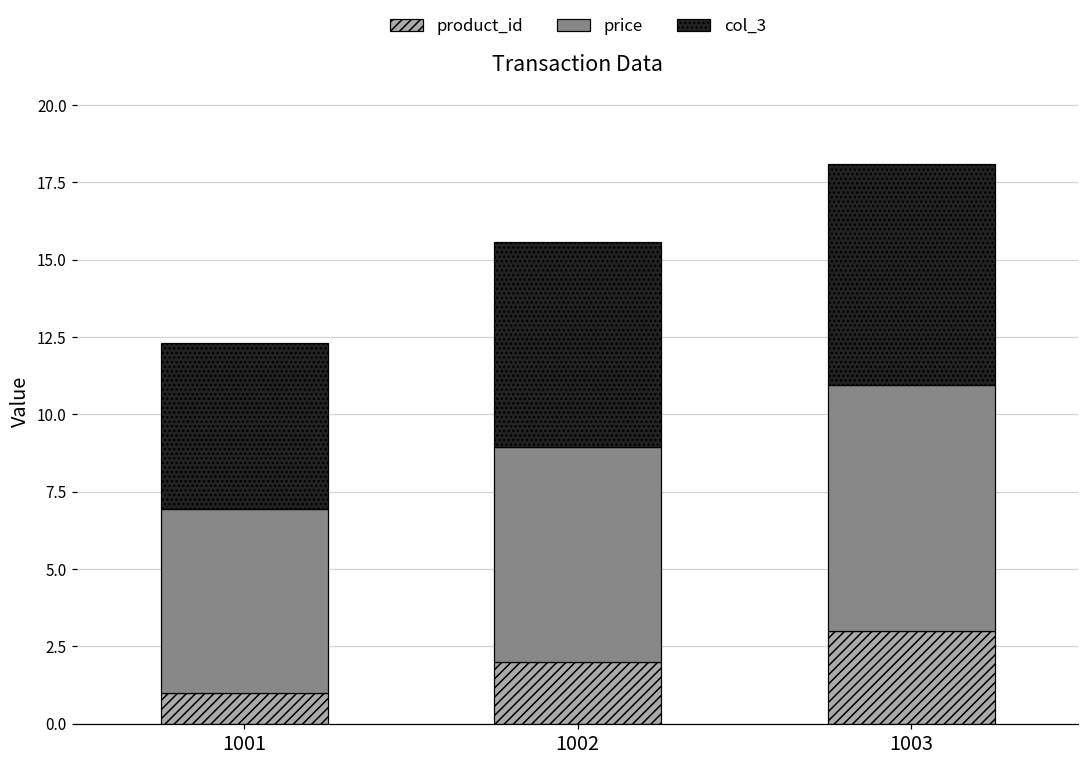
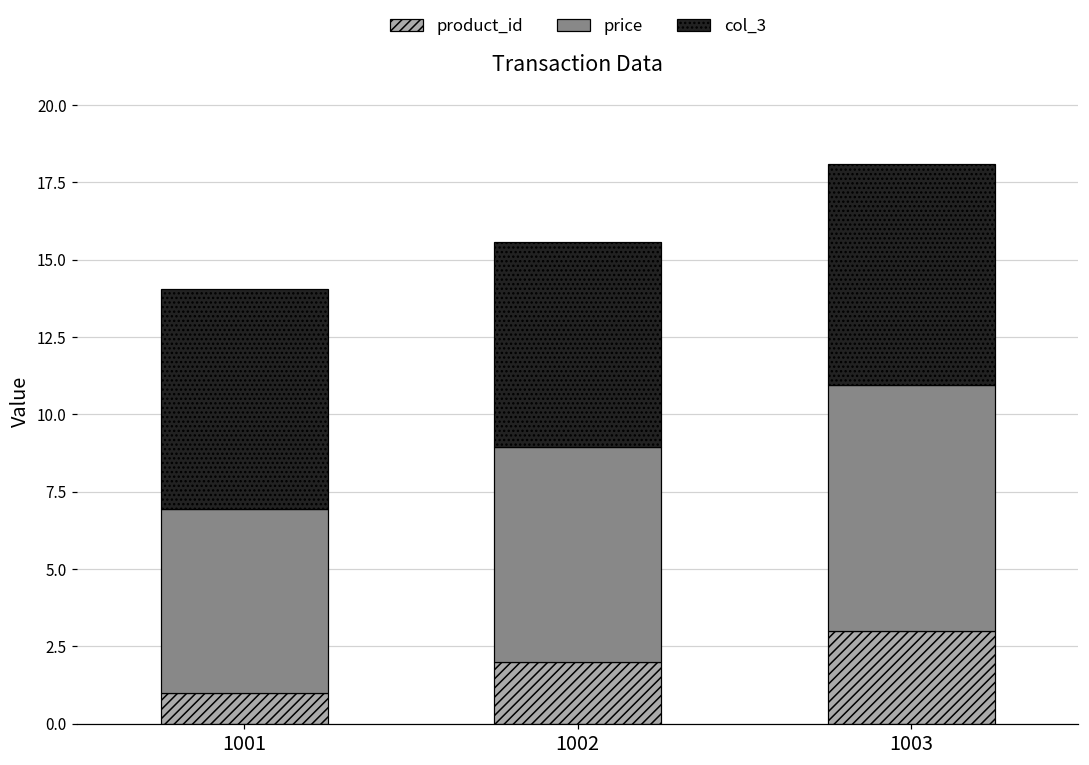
col_3, 1001: 5.4 -> 7.1
